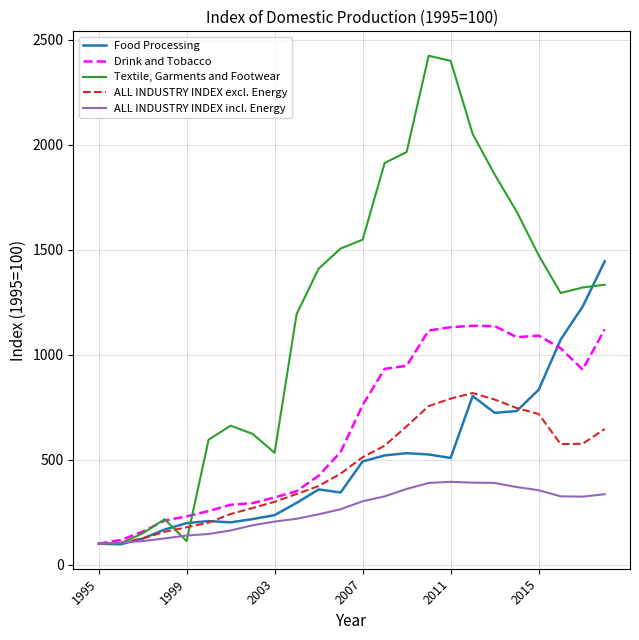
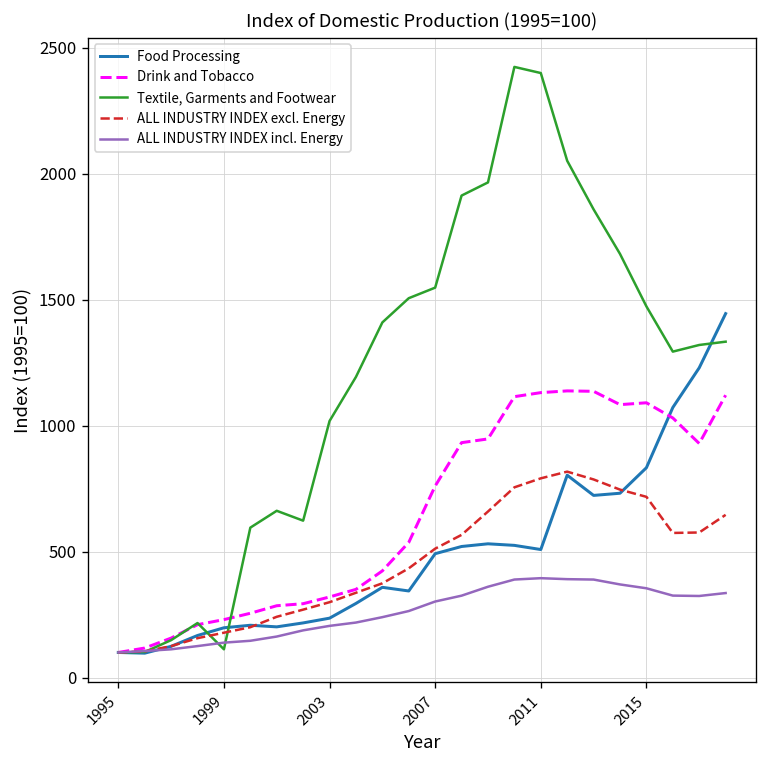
Textile, Garments and Footwear, 2003: 530 -> 1020
